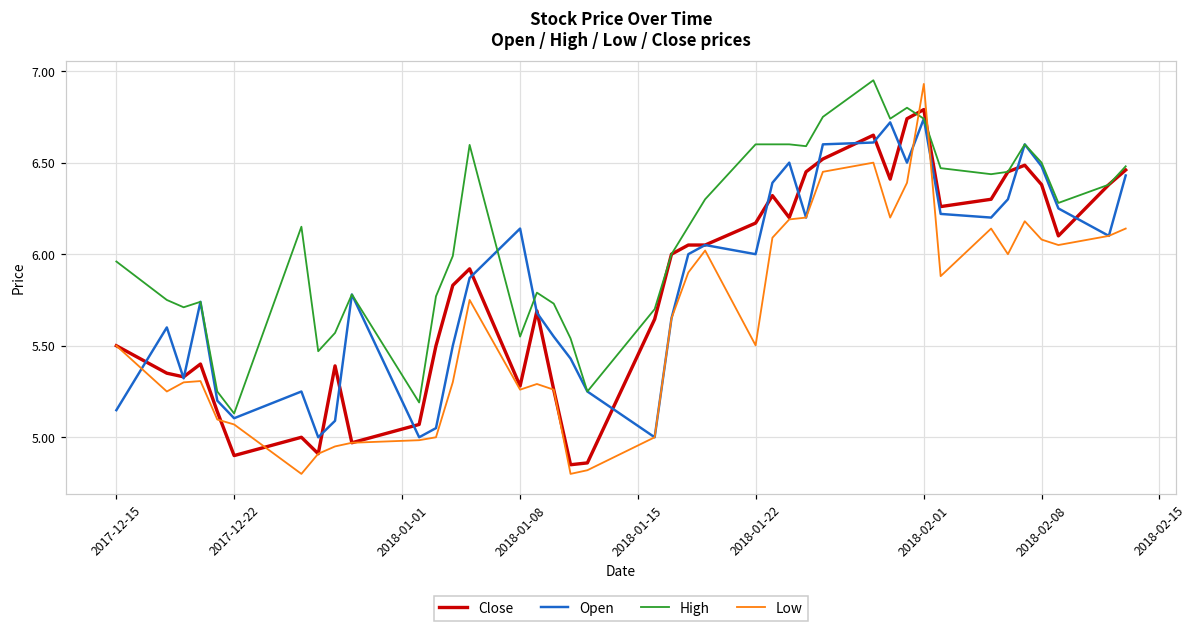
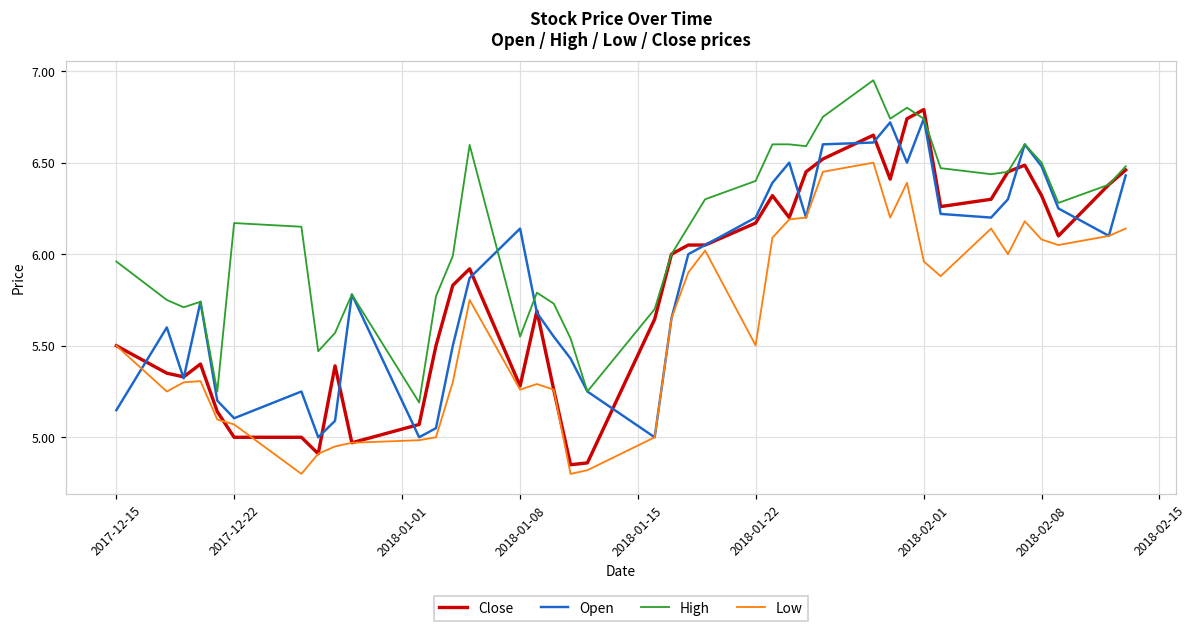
Close, 2017-12-22: 4.9 -> 5.0
High, 2017-12-22: 5.13 -> 6.17
Open, 2018-01-22: 6.0 -> 6.2
High, 2018-01-22: 6.6 -> 6.4
Low, 2018-02-01: 6.93 -> 5.96
Close, 2018-02-08: 6.38 -> 6.32
